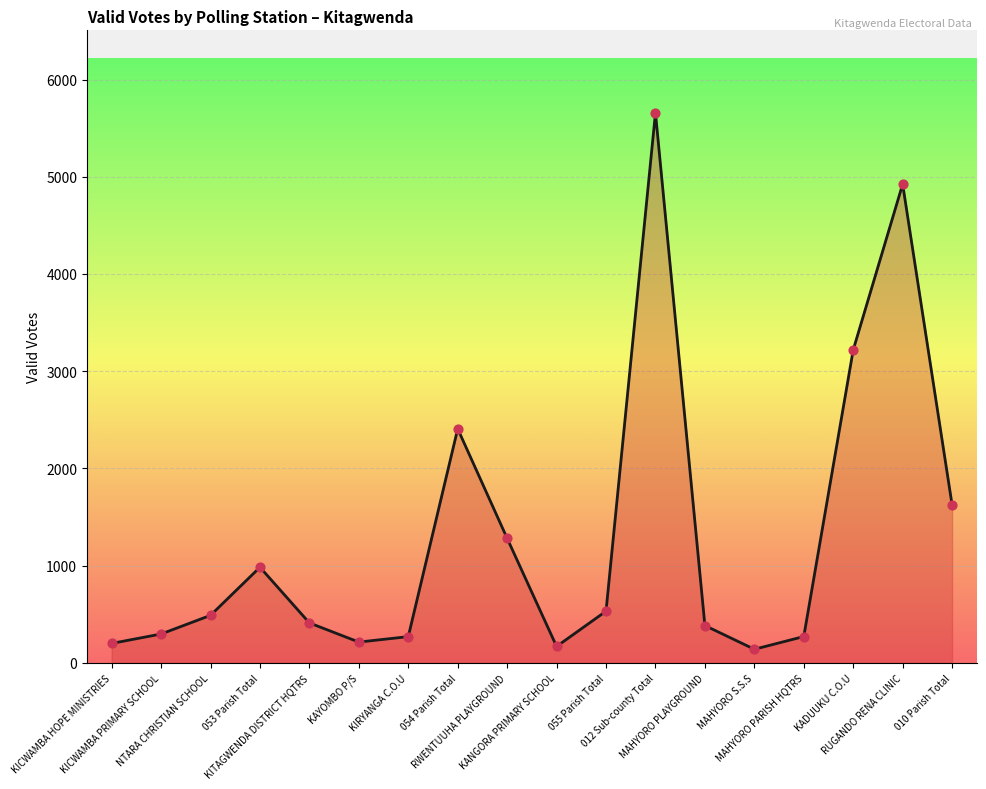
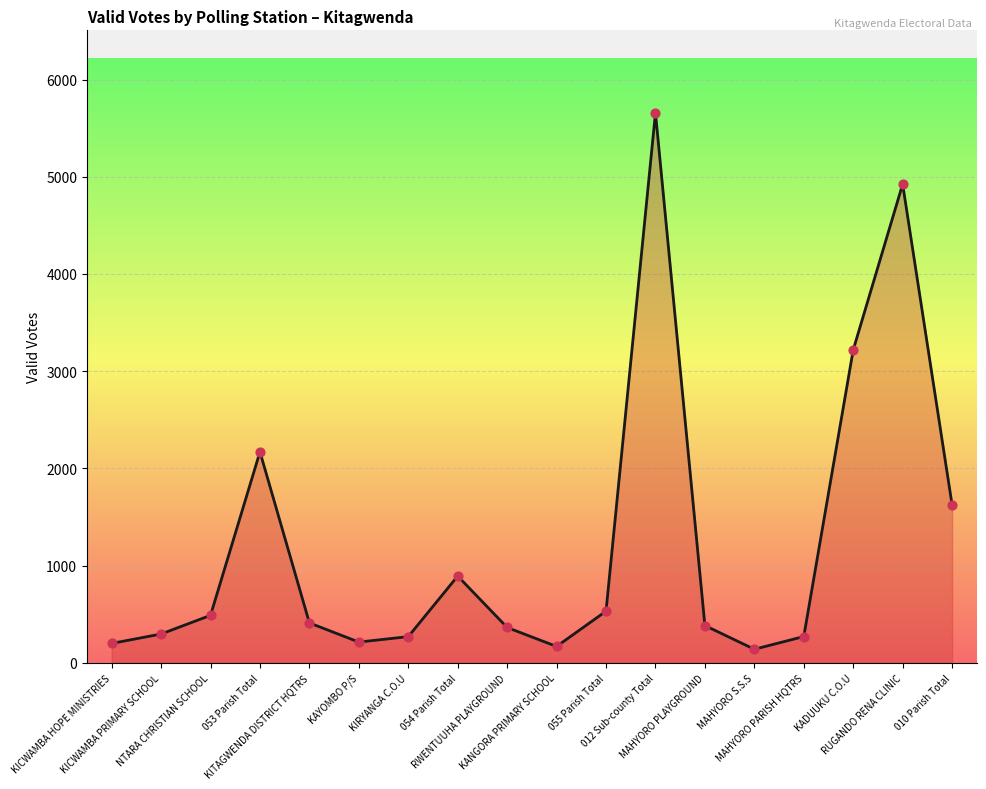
053 Parish Total: 1000 -> 2200
054 Parish Total: 2400 -> 900
RWENTUUHA PLAYGROUND: 1300 -> 400
